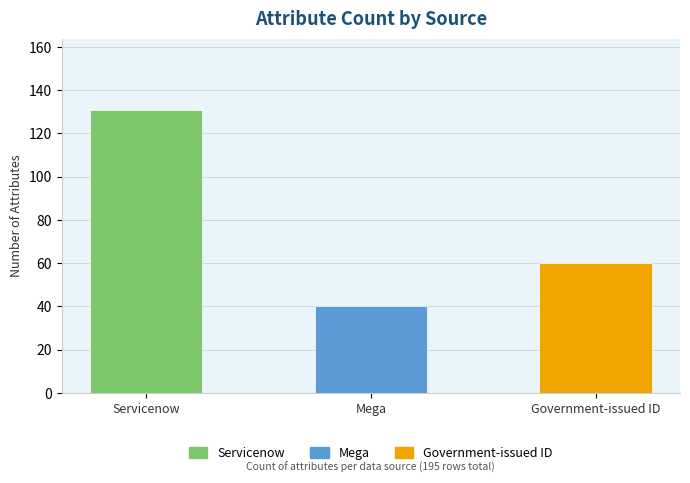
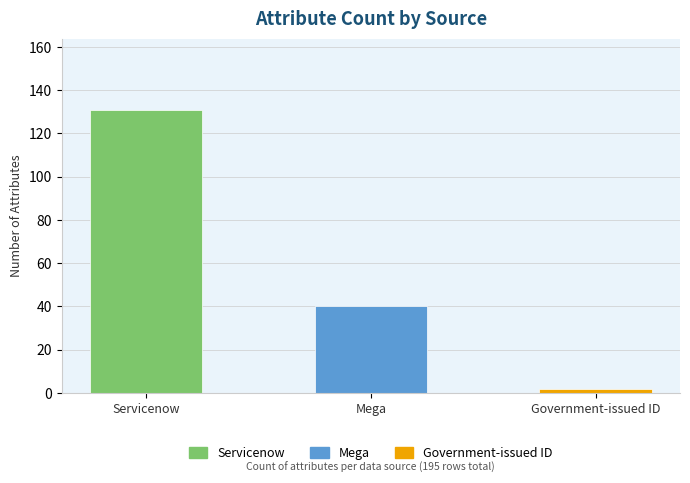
Government-issued ID: 60 -> 2
